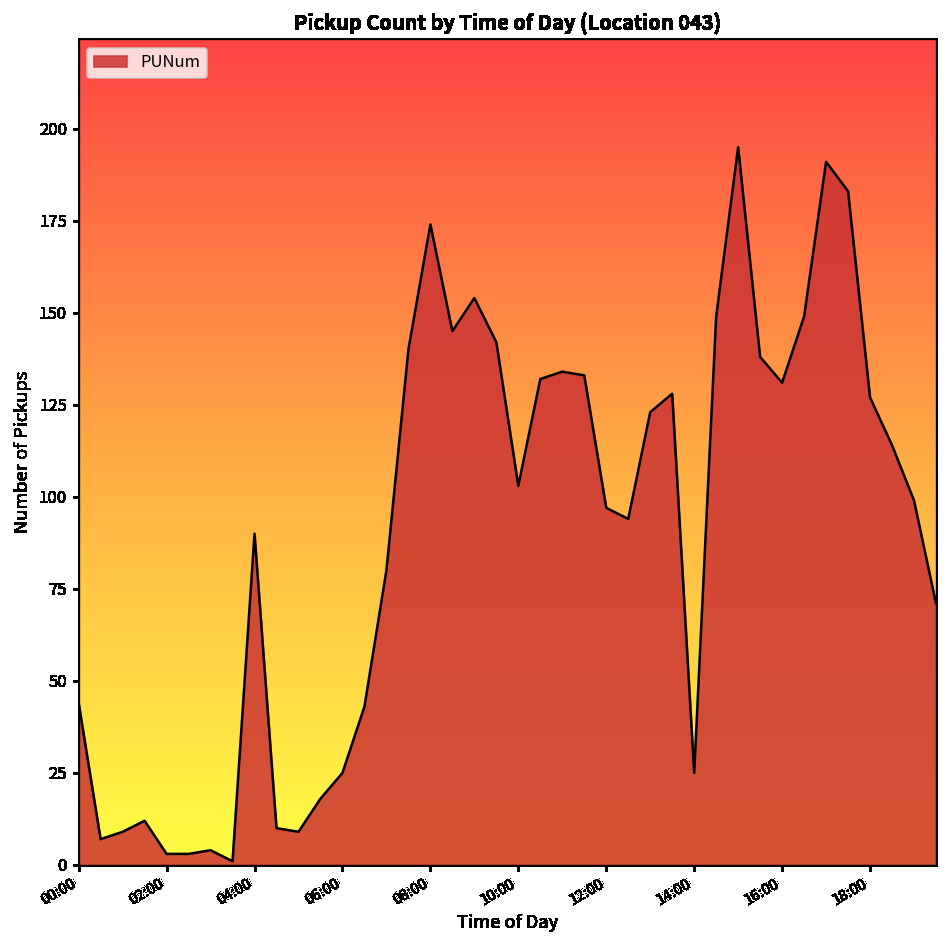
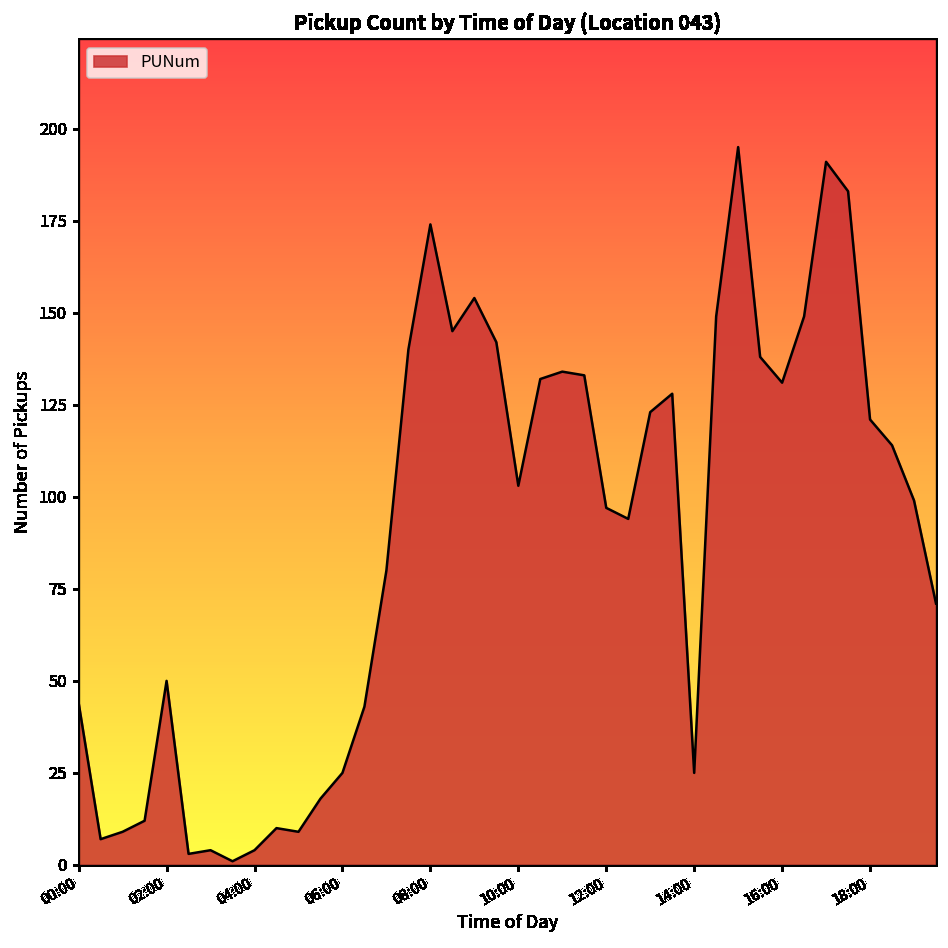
02:00: 3 -> 50
04:00: 90 -> 4
18:00: 127 -> 121
